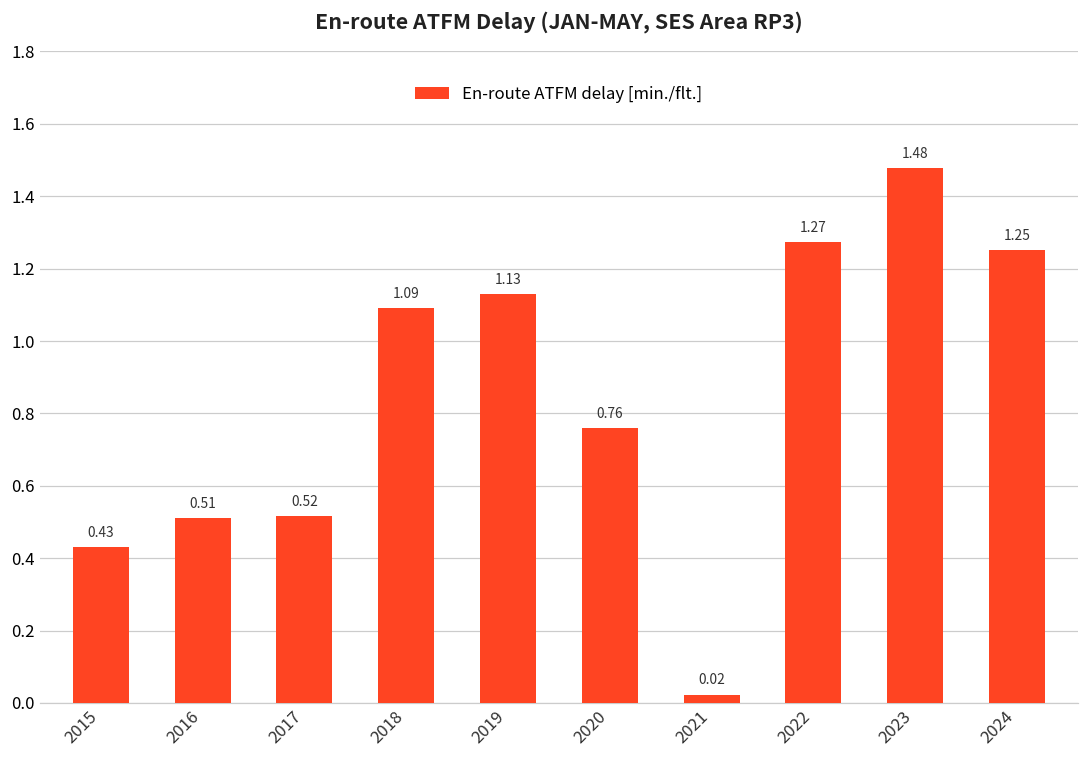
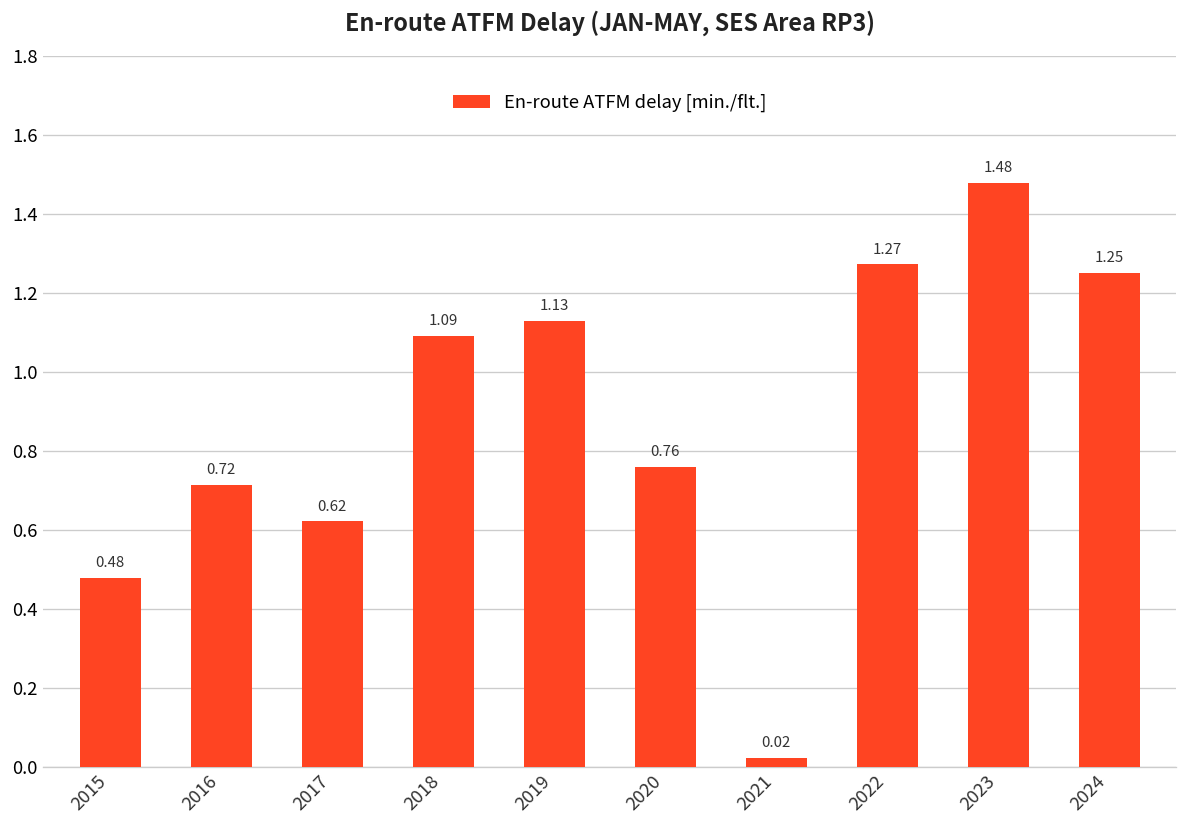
2015: 0.43 -> 0.48
2016: 0.51 -> 0.72
2017: 0.52 -> 0.62
